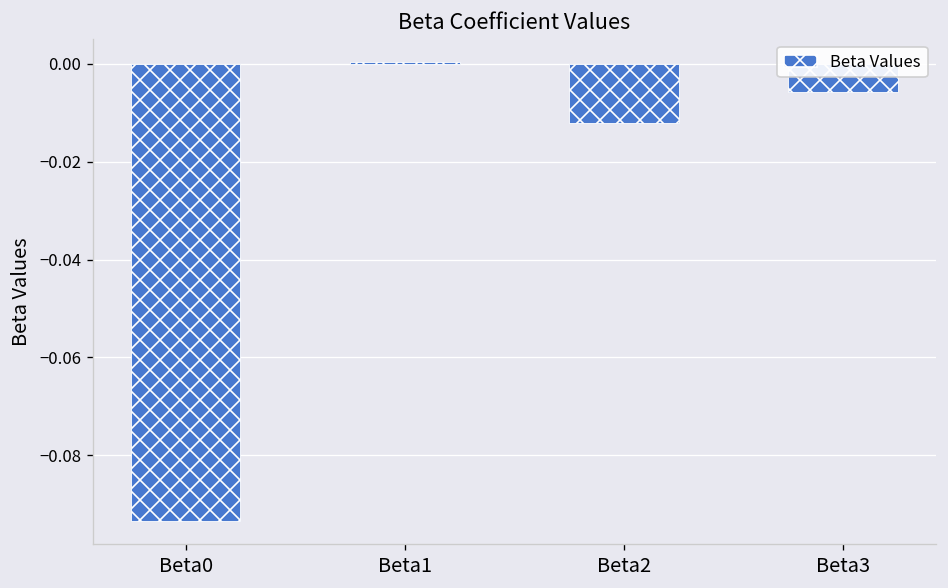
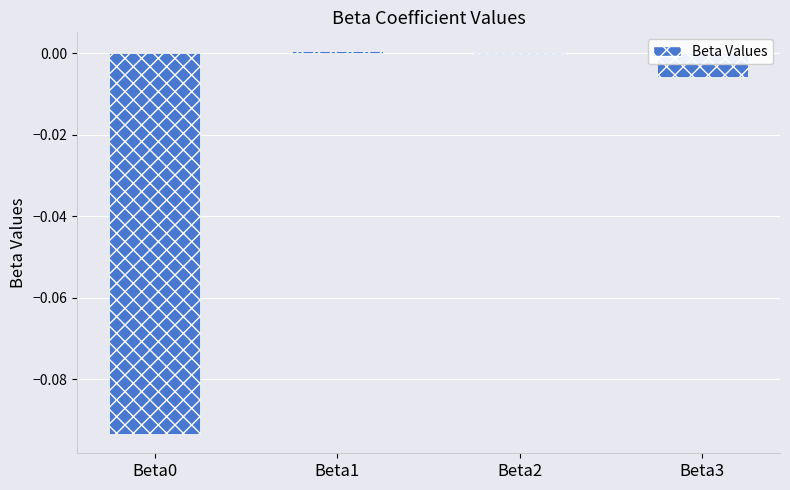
Beta2: -0.012 -> 0.000
